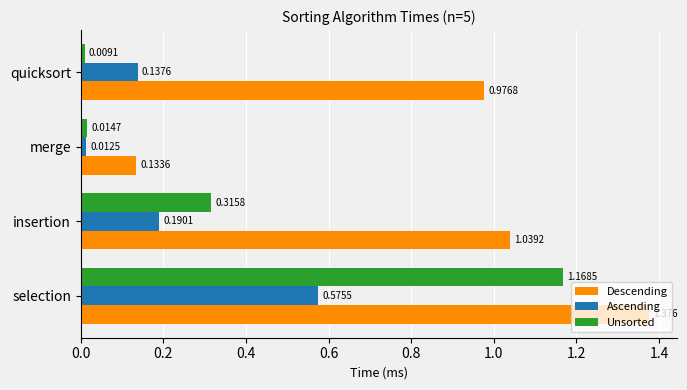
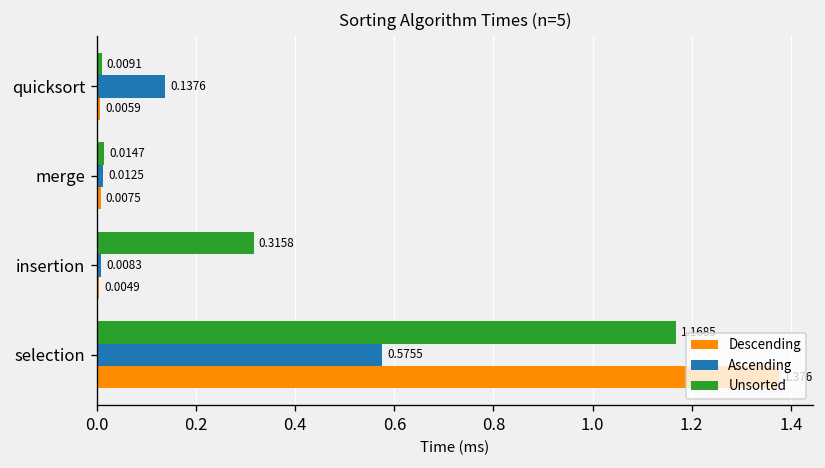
Descending, quicksort: 0.9768 -> 0.0059
Descending, merge: 0.1336 -> 0.0075
Ascending, insertion: 0.1901 -> 0.0083
Descending, insertion: 1.0392 -> 0.0049
